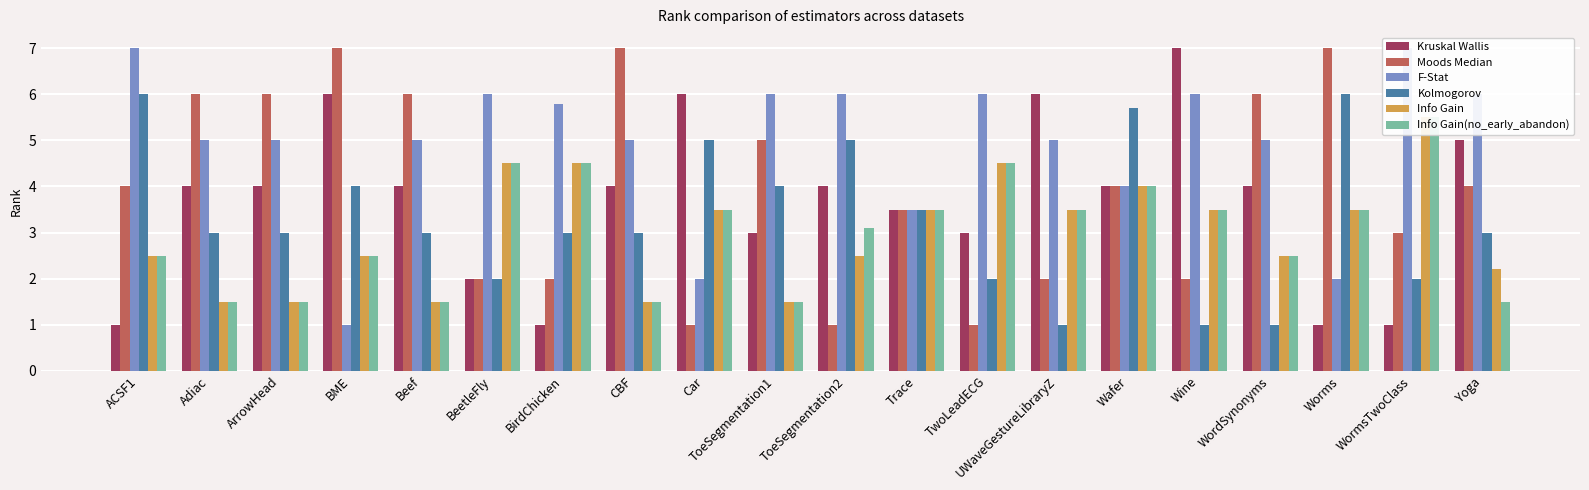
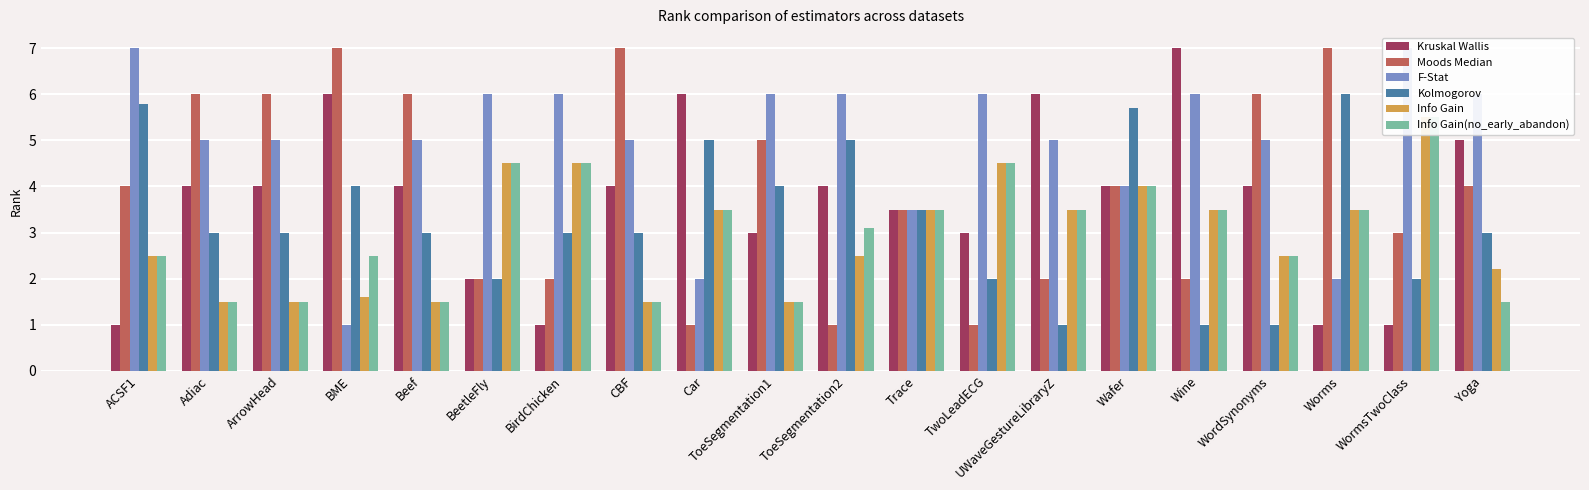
Kolmogorov, ACSF1: 6.0 -> 5.8
Info Gain, BME: 2.5 -> 1.6
F-Stat, BirdChicken: 5.8 -> 6.0
